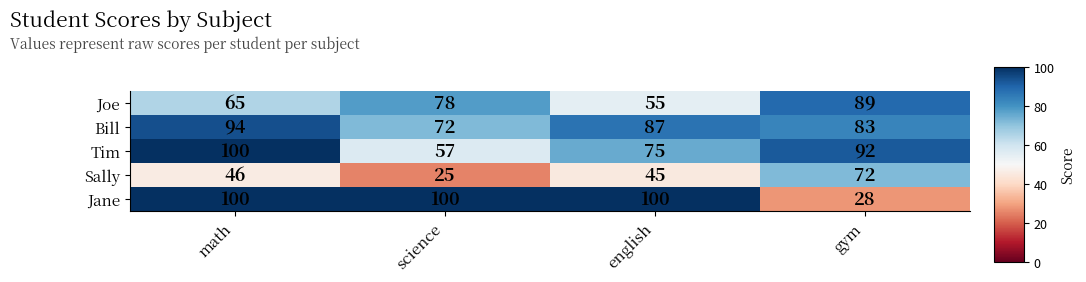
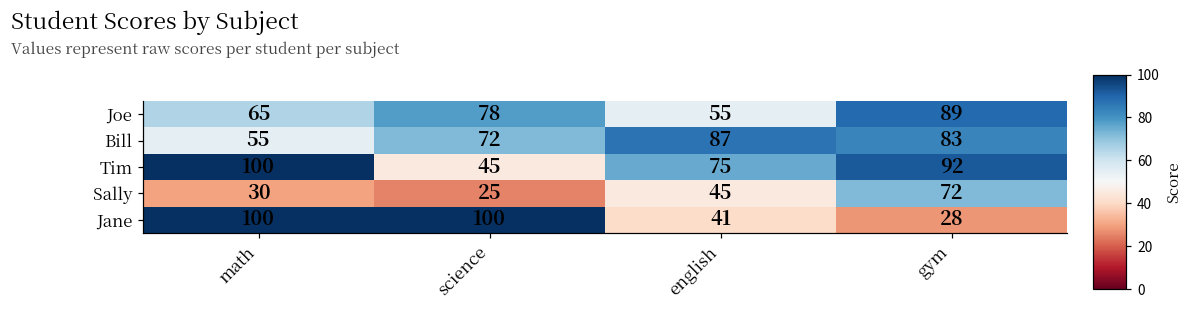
Bill, math: 94 -> 55
Tim, science: 57 -> 45
Sally, math: 46 -> 30
Jane, english: 100 -> 41
